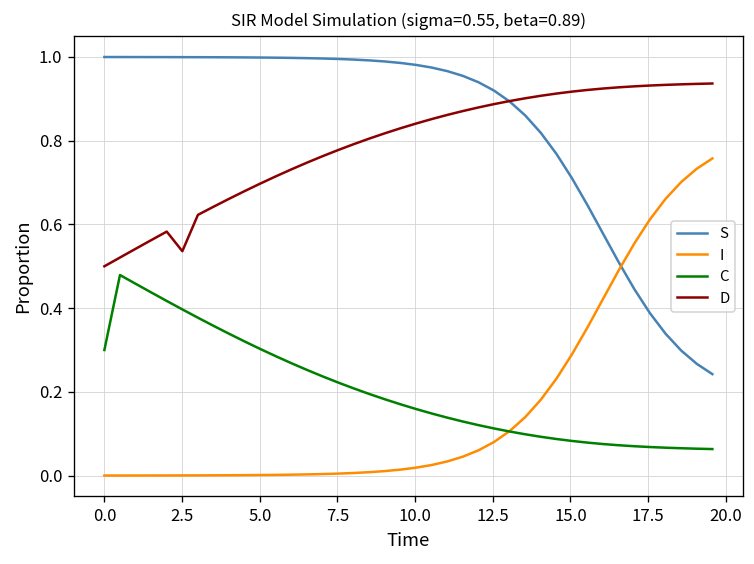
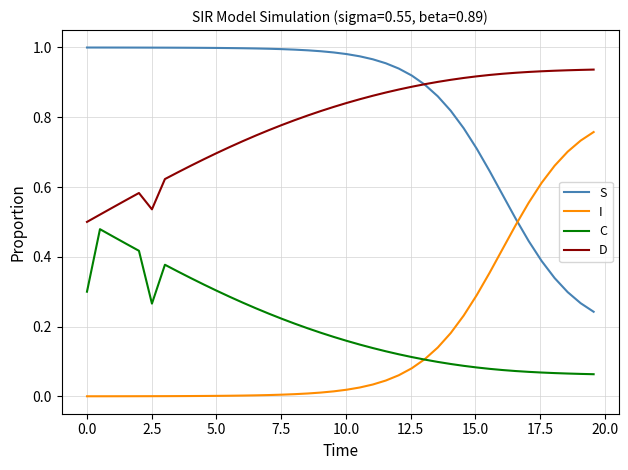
C, 2.5: 0.40 -> 0.27
